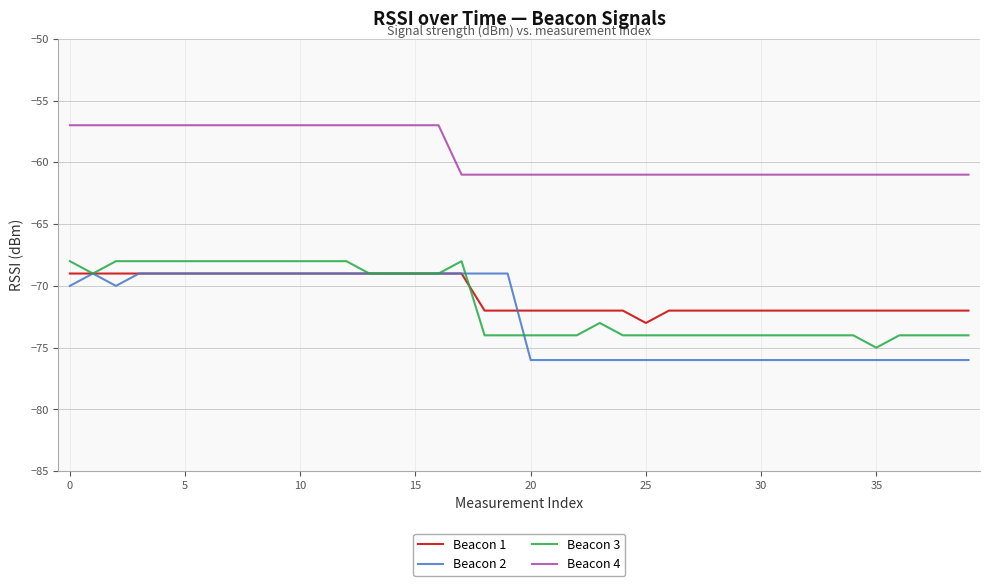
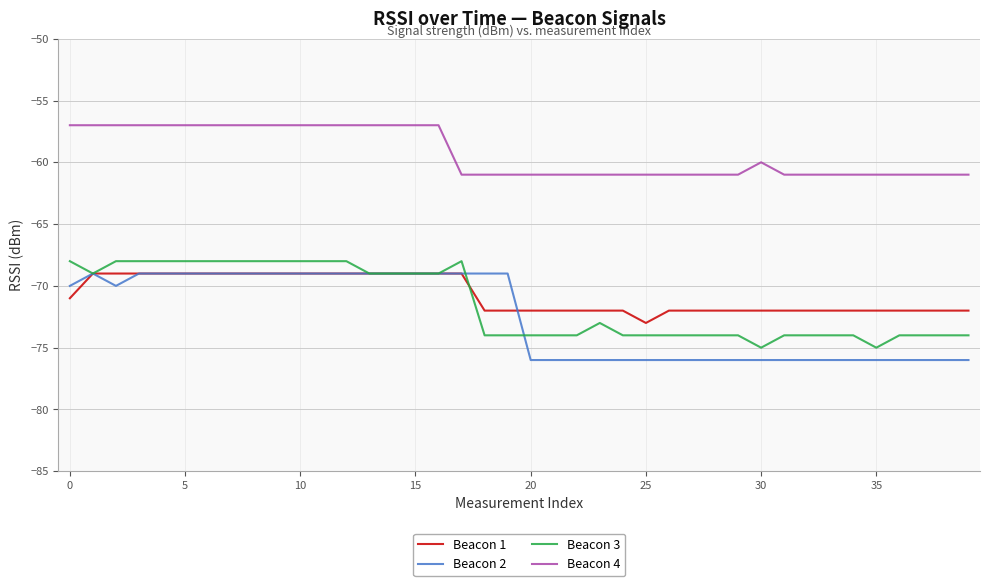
Beacon 1, 0: -69 -> -71
Beacon 3, 30: -74 -> -75
Beacon 4, 30: -61 -> -60
